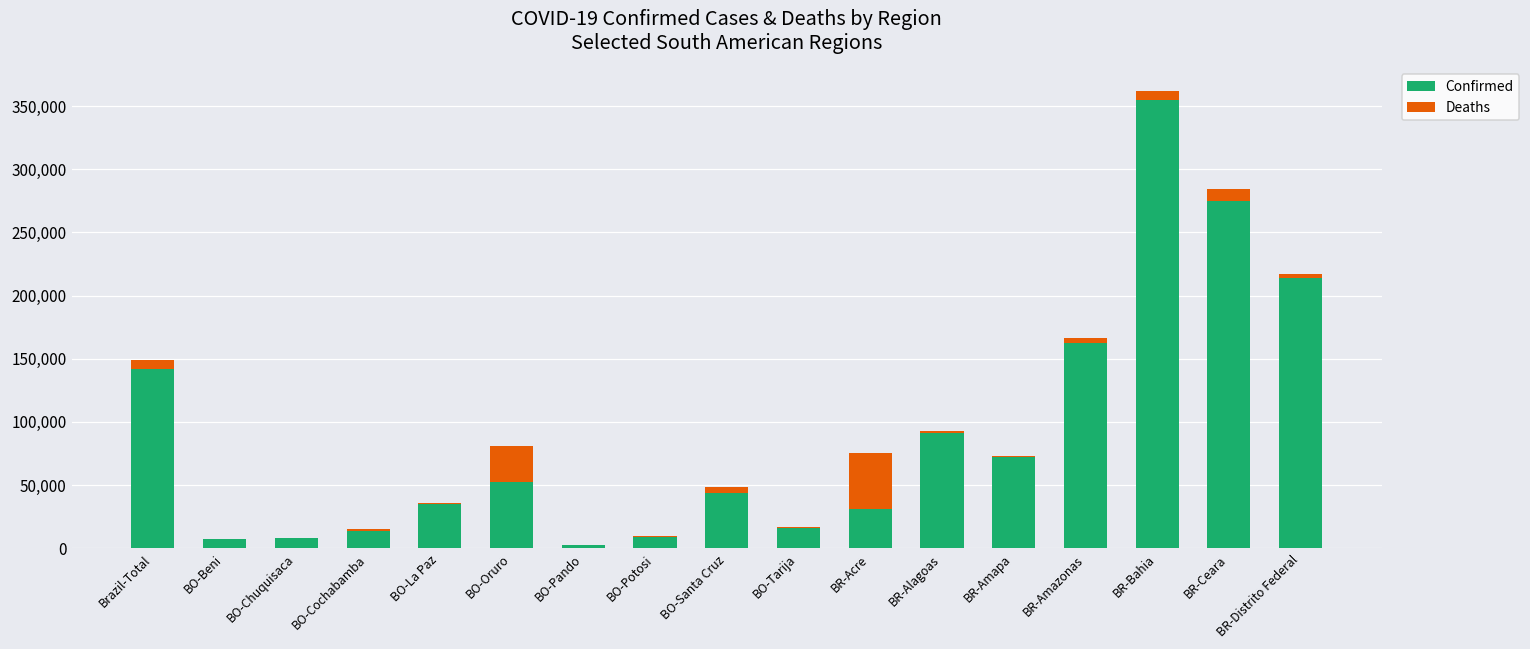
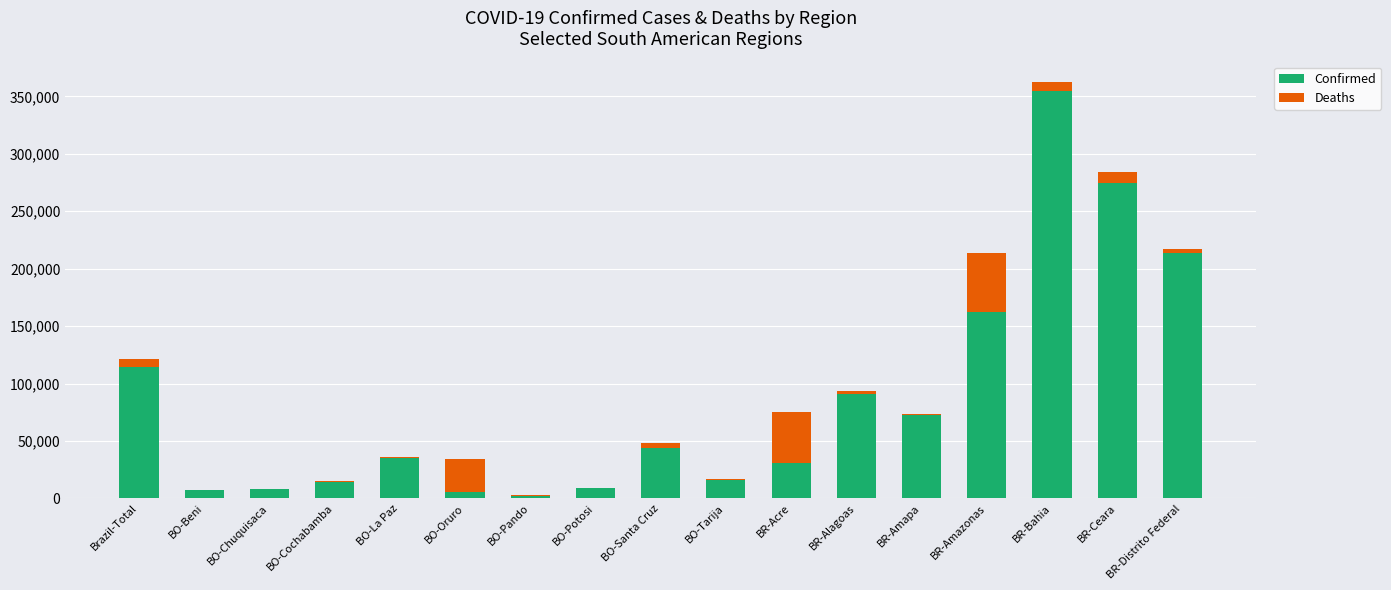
Confirmed, Brazil-Total: 142,000 -> 114,000
Confirmed, BO-Oruro: 53,000 -> 6,000
Deaths, BR-Amazonas: 5,000 -> 52,000
